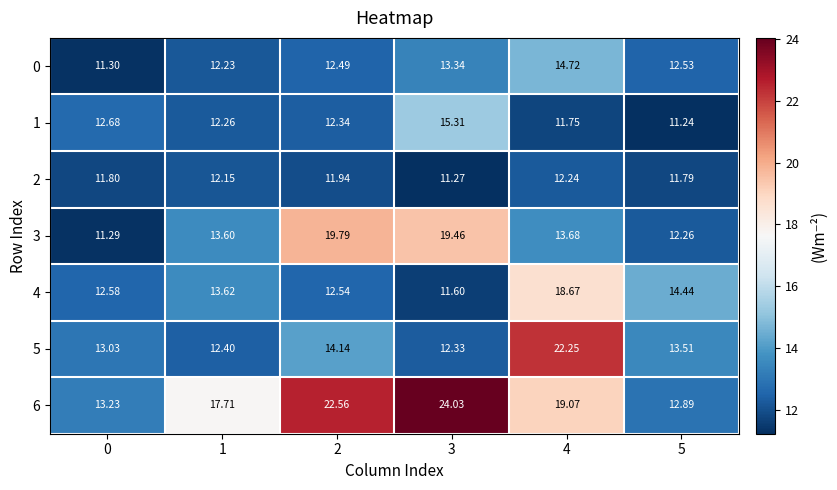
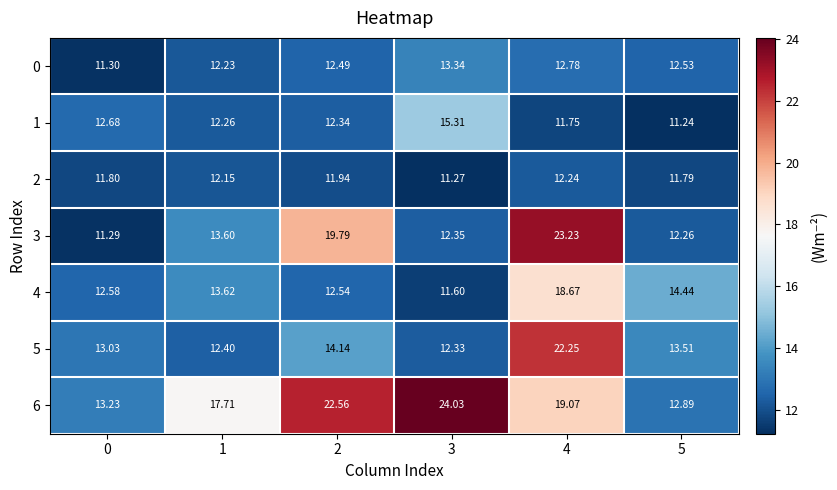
0, 4: 14.72 -> 12.78
3, 3: 19.46 -> 12.35
3, 4: 13.68 -> 23.23
